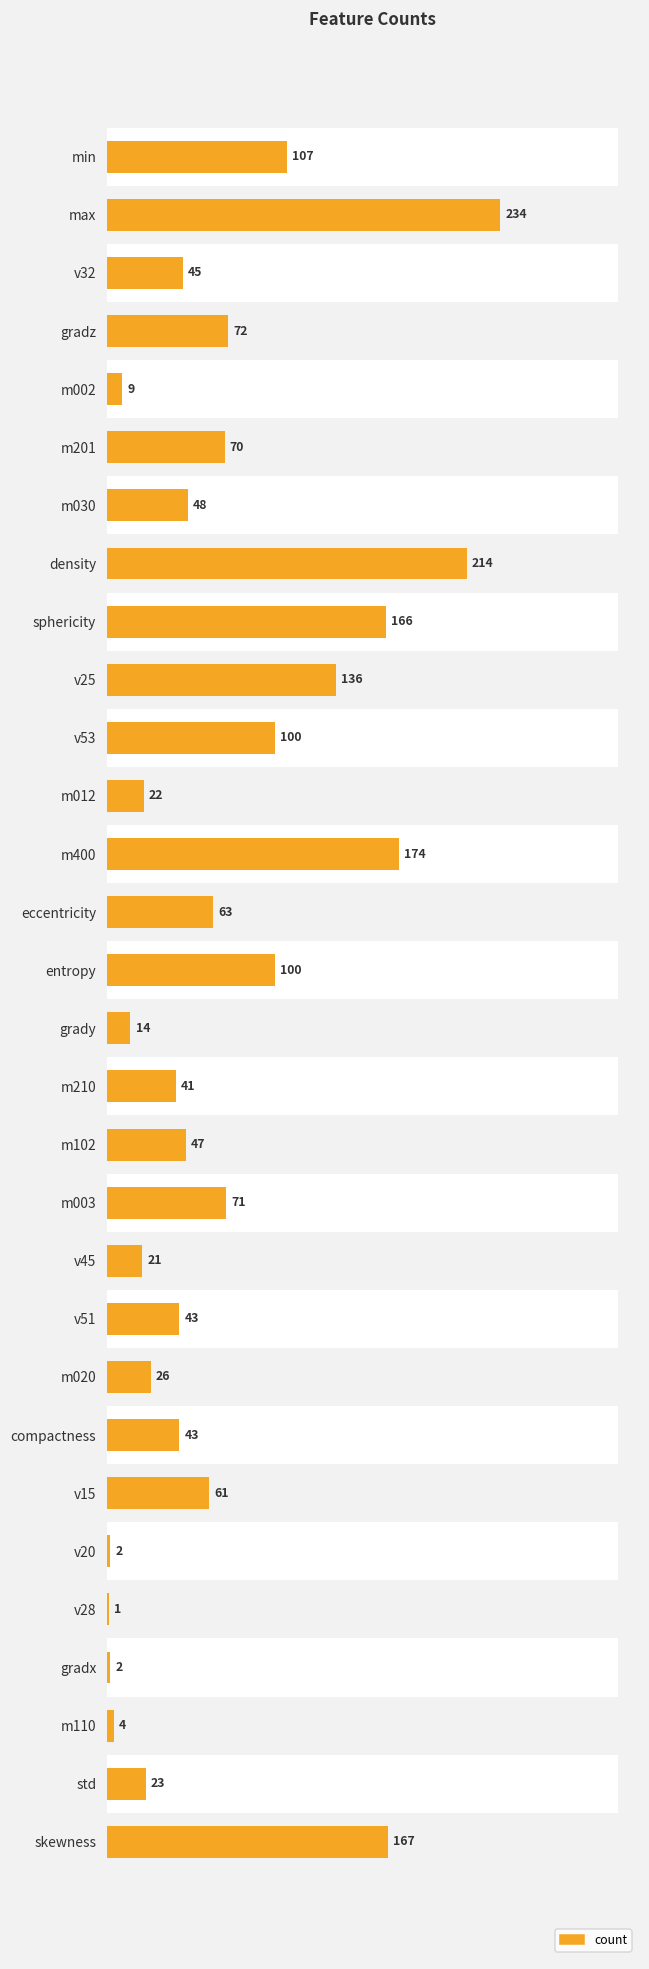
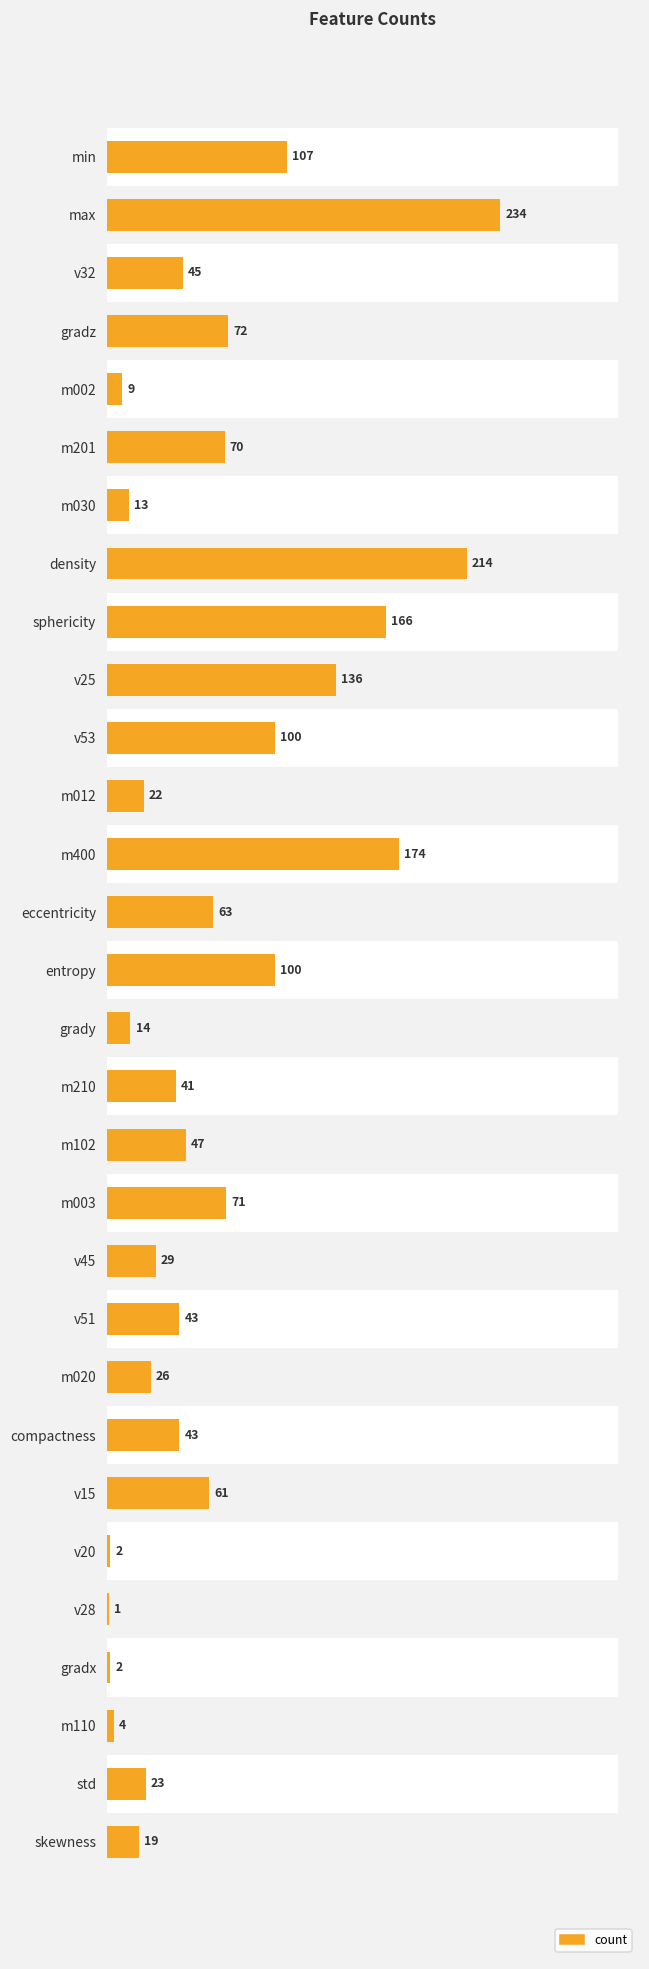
count, m030: 48 -> 13
count, v45: 21 -> 29
count, skewness: 167 -> 19
